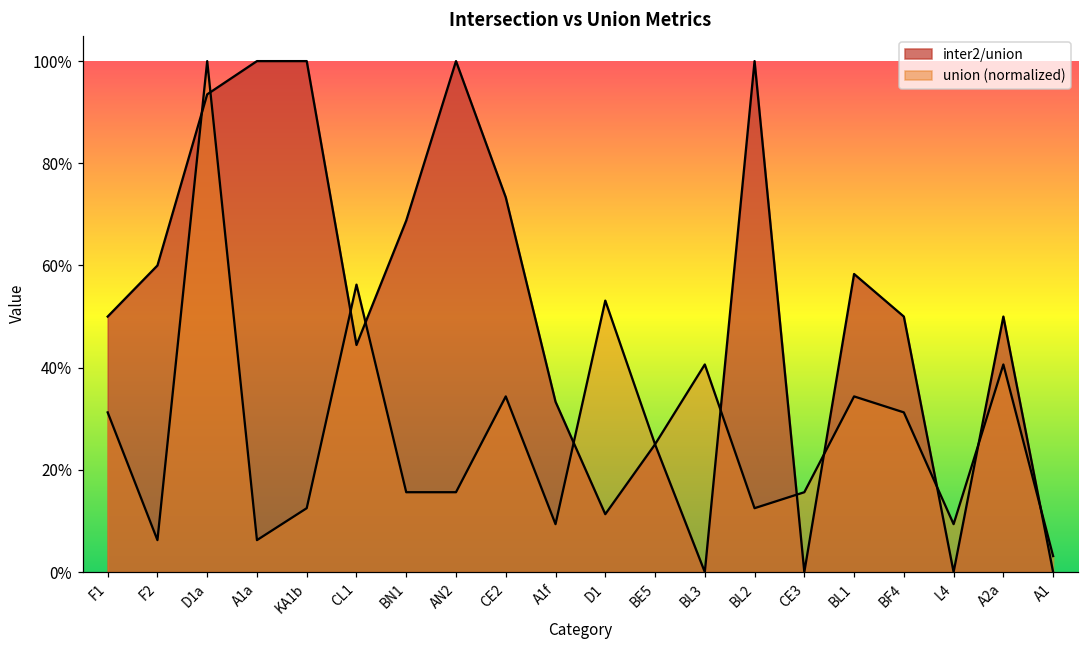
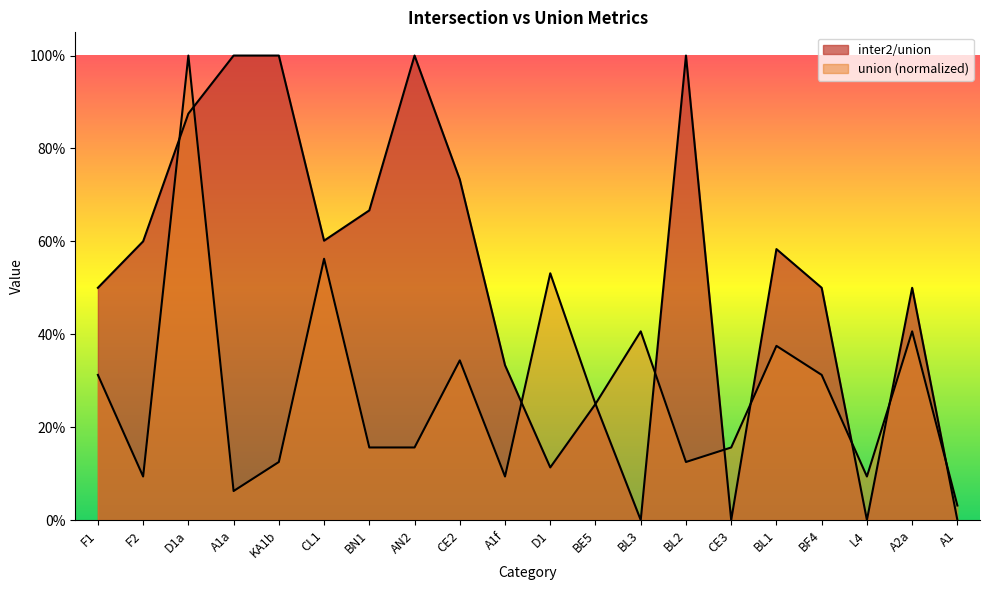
union (normalized), F2: 6% -> 9%
inter2/union, D1a: 94% -> 88%
inter2/union, CL1: 44% -> 60%
inter2/union, BN1: 69% -> 67%
union (normalized), BL1: 34% -> 38%
